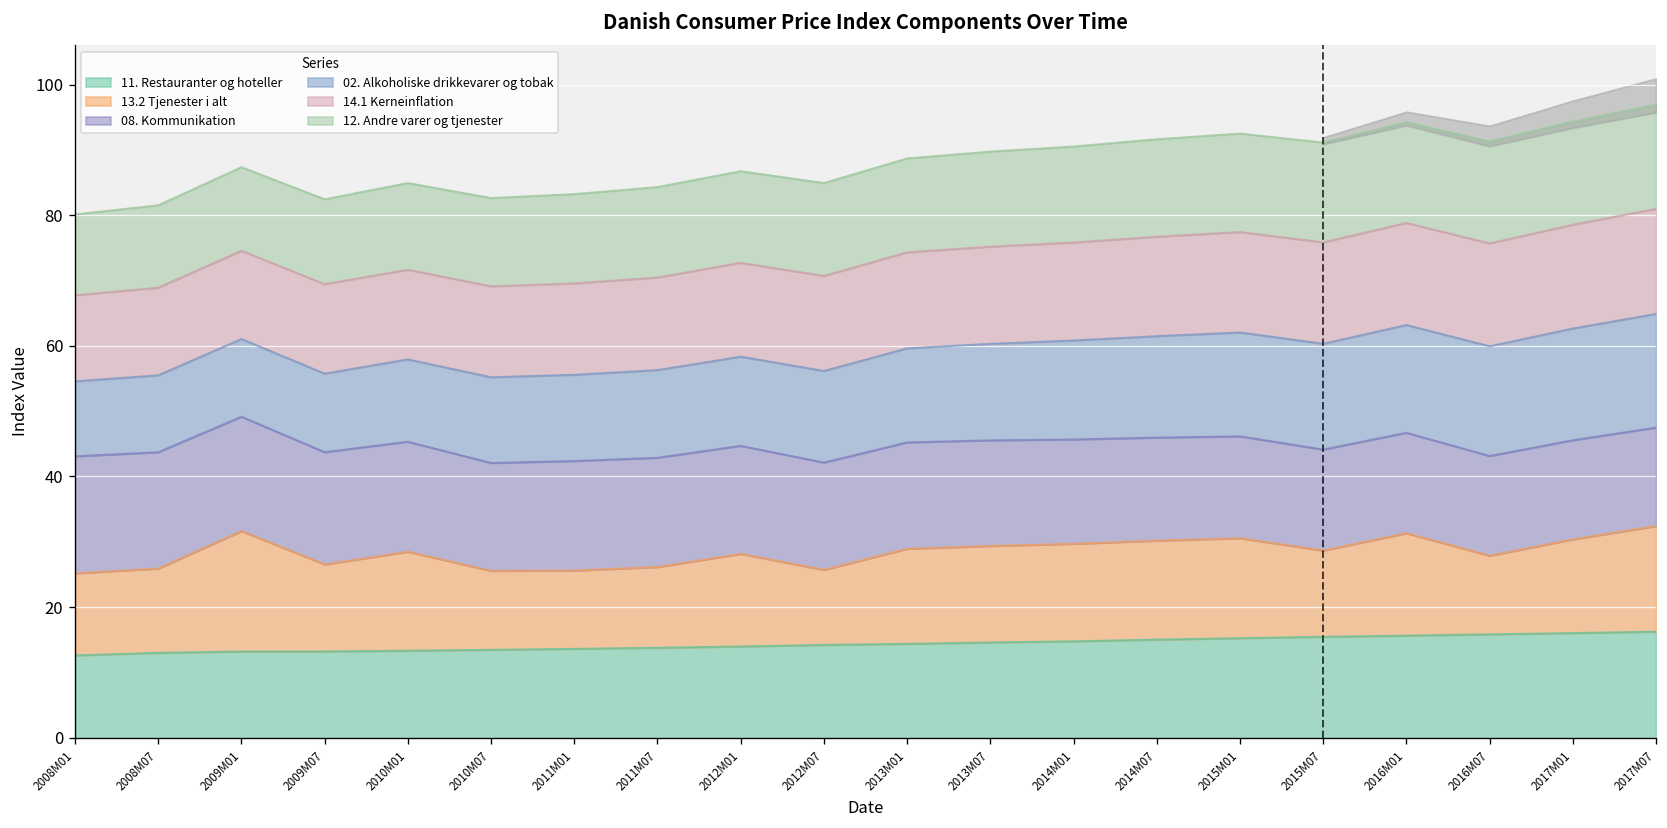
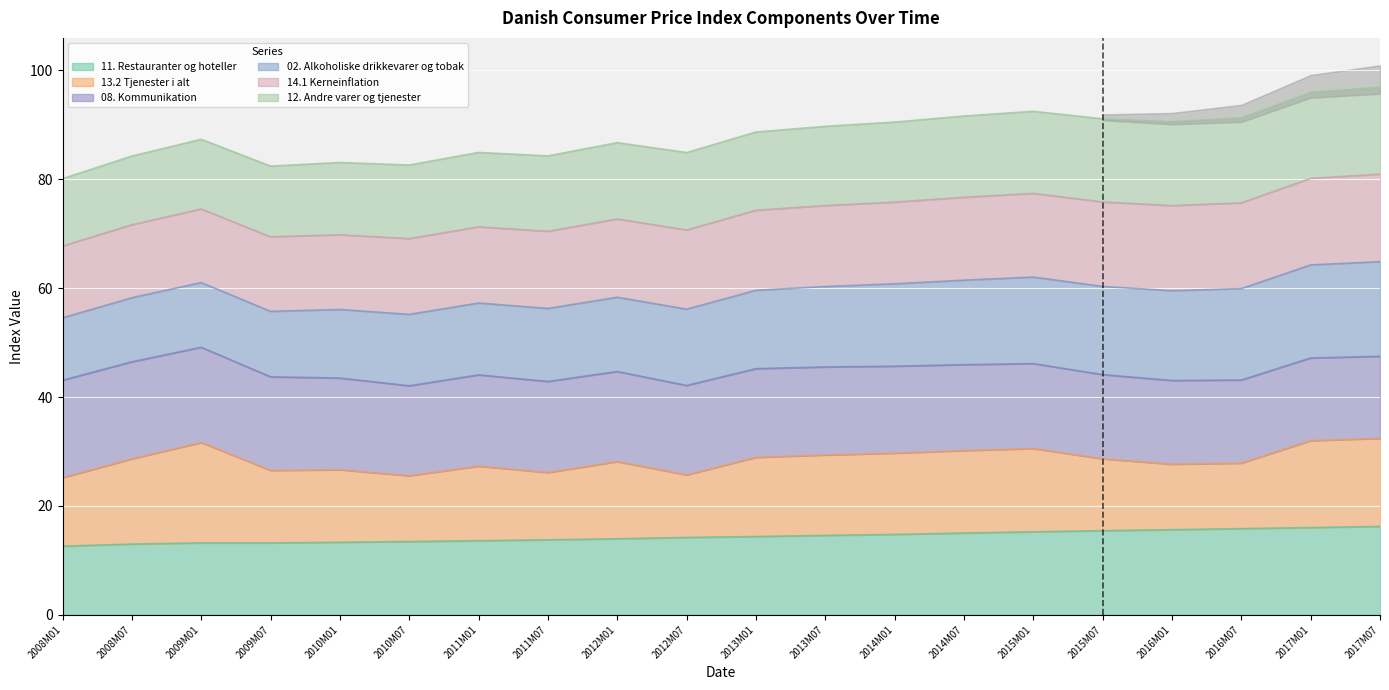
13.2 Tjenester i alt, 2008M07: 13 -> 16
13.2 Tjenester i alt, 2010M01: 15 -> 13
13.2 Tjenester i alt, 2011M01: 12 -> 14
13.2 Tjenester i alt, 2016M01: 16 -> 12
13.2 Tjenester i alt, 2017M01: 14 -> 16
